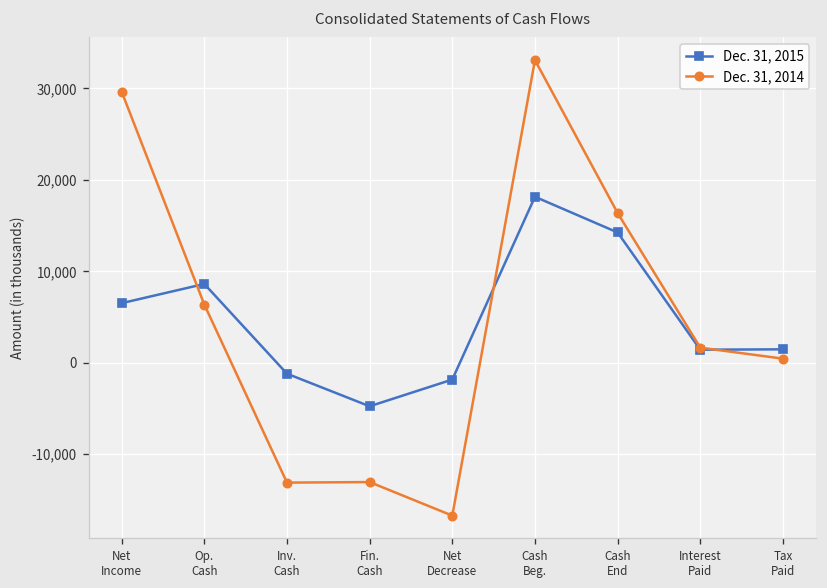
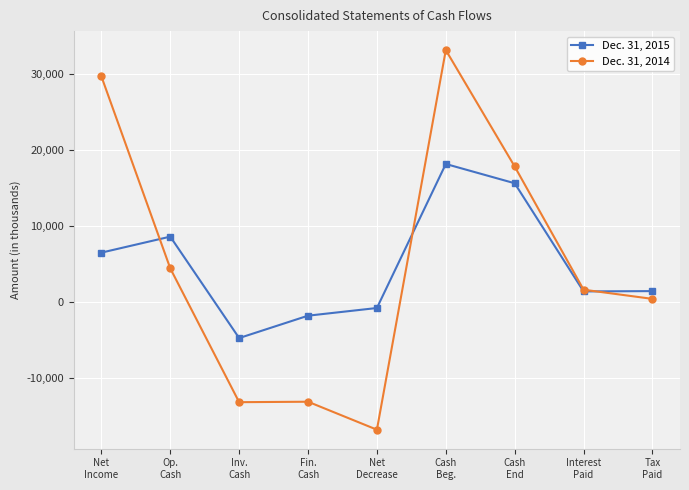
Dec. 31, 2014, Op. Cash: 6,000 -> 4,000
Dec. 31, 2015, Inv. Cash: -1,000 -> -5,000
Dec. 31, 2015, Fin. Cash: -5,000 -> -2,000
Dec. 31, 2015, Net Decrease: -2,000 -> -1,000
Dec. 31, 2015, Cash End: 14,000 -> 16,000
Dec. 31, 2014, Cash End: 16,000 -> 18,000
